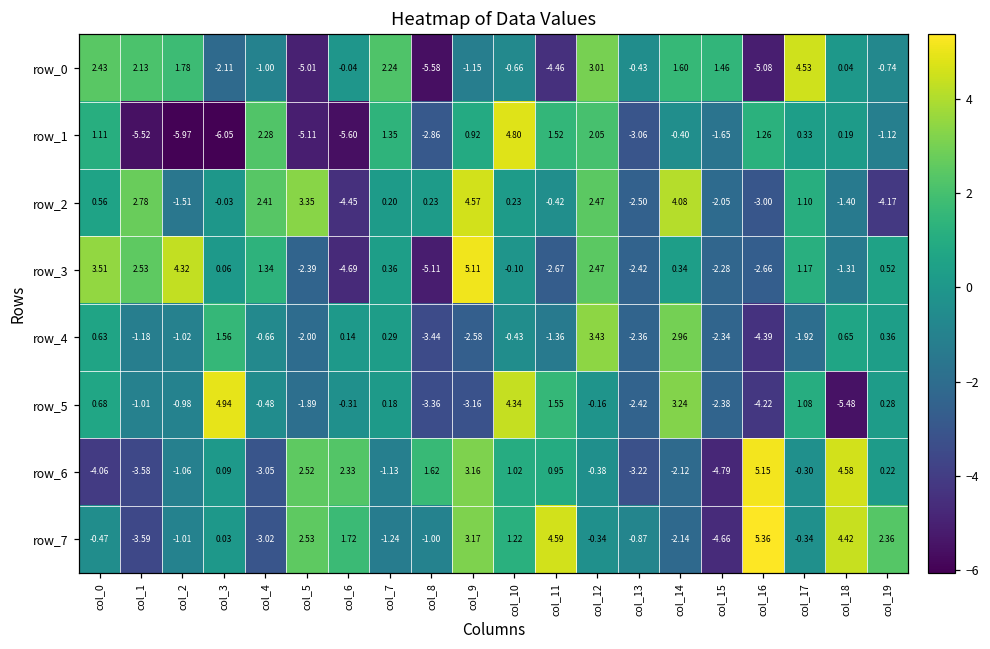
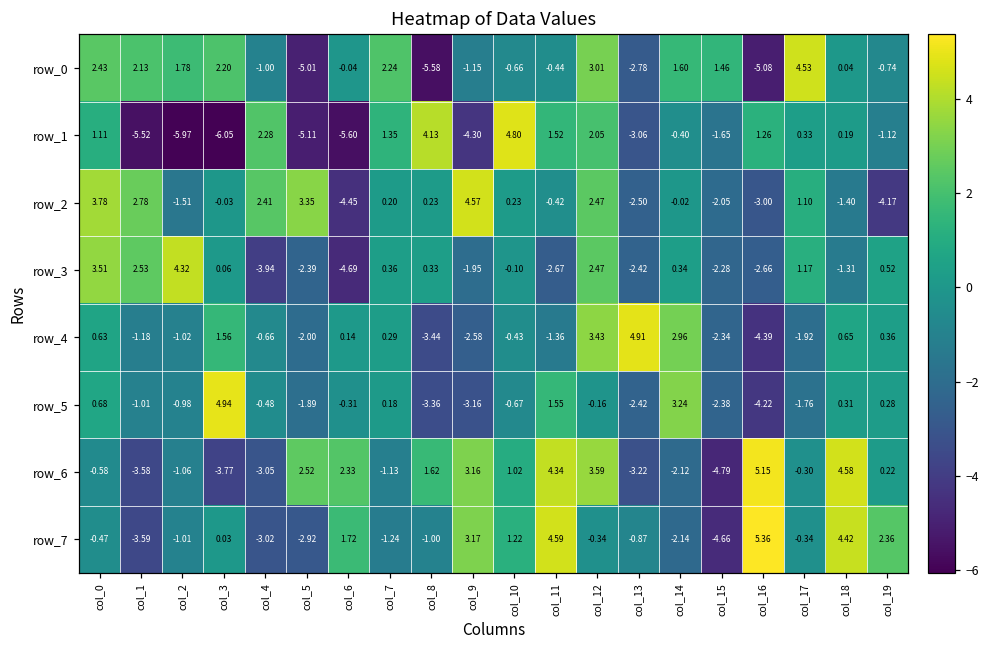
row_0, col_3: -2.11 -> 2.20
row_0, col_11: -4.46 -> -0.44
row_0, col_13: -0.43 -> -2.78
row_1, col_8: -2.86 -> 4.13
row_1, col_9: 0.92 -> -4.30
row_2, col_0: 0.56 -> 3.78
row_2, col_14: 4.08 -> -0.02
row_3, col_4: 1.34 -> -3.94
row_3, col_8: -5.11 -> 0.33
row_3, col_9: 5.11 -> -1.95
row_4, col_13: -2.36 -> 4.91
row_5, col_10: 4.34 -> -0.67
row_5, col_17: 1.08 -> -1.76
row_5, col_18: -5.48 -> 0.31
row_6, col_0: -4.06 -> -0.58
row_6, col_3: 0.09 -> -3.77
row_6, col_11: 0.95 -> 4.34
row_6, col_12: -0.38 -> 3.59
row_7, col_5: 2.53 -> -2.92
